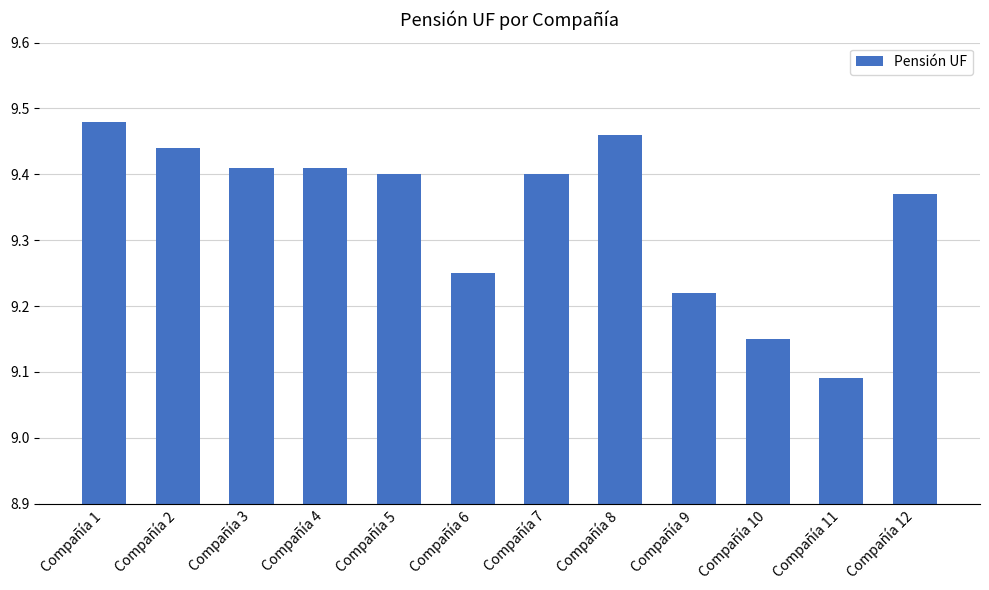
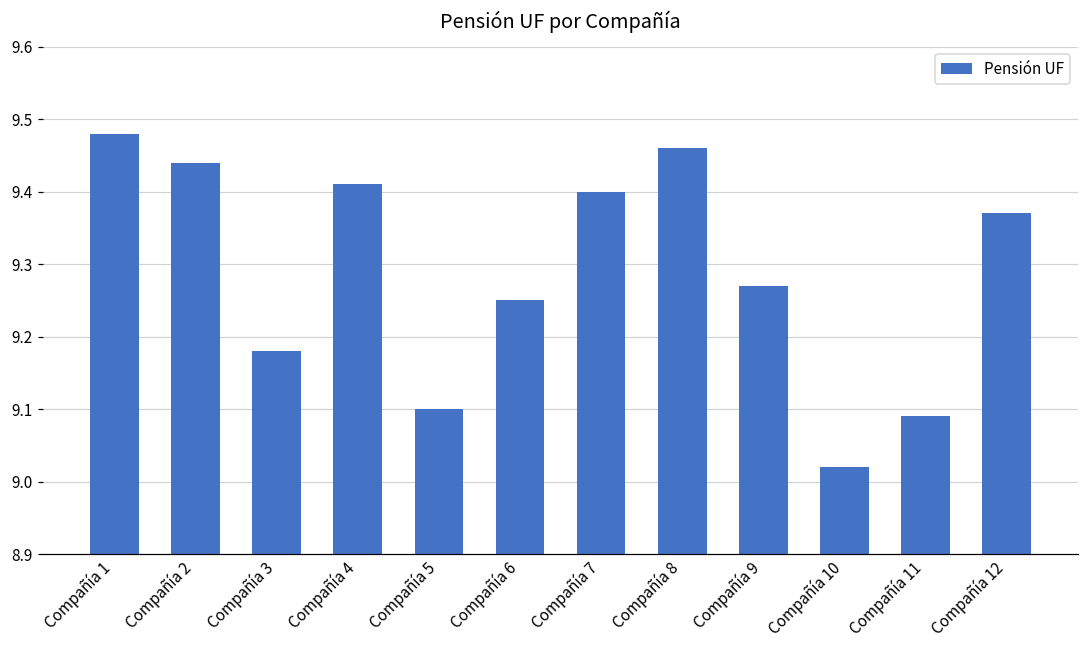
Compañía 3: 9.41 -> 9.18
Compañía 5: 9.4 -> 9.1
Compañía 9: 9.22 -> 9.27
Compañía 10: 9.15 -> 9.02
